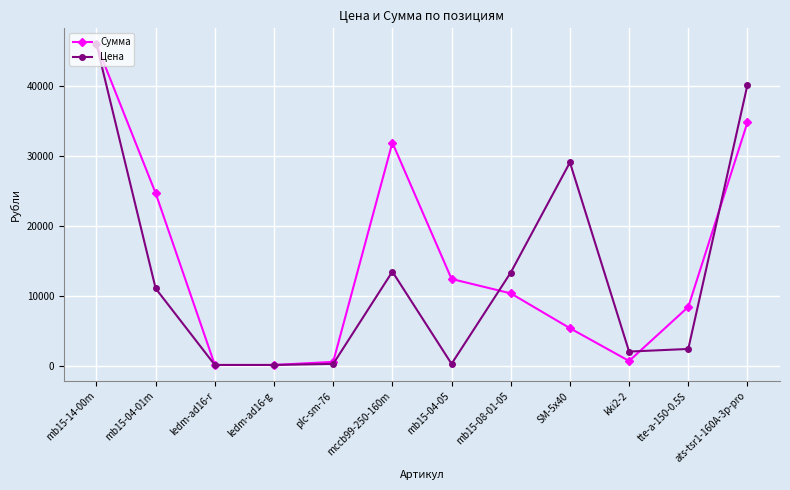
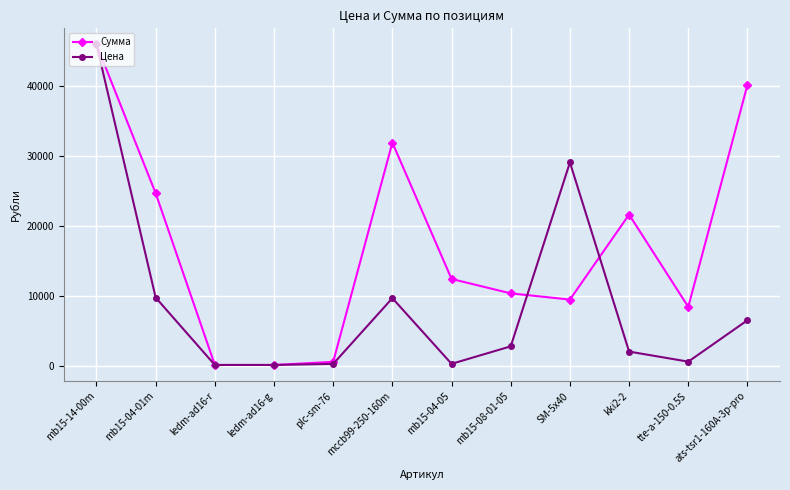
Цена, mb15-04-01m: 11000 -> 10000
Цена, mccb99-250-160m: 13000 -> 10000
Цена, mb15-08-01-05: 13000 -> 3000
Сумма, SM-5x40: 5000 -> 9000
Сумма, kki2-2: 1000 -> 22000
Цена, tte-a-150-0.5S: 2000 -> 1000
Сумма, ats-tsr1-160A-3p-pro: 35000 -> 40000
Цена, ats-tsr1-160A-3p-pro: 40000 -> 7000
